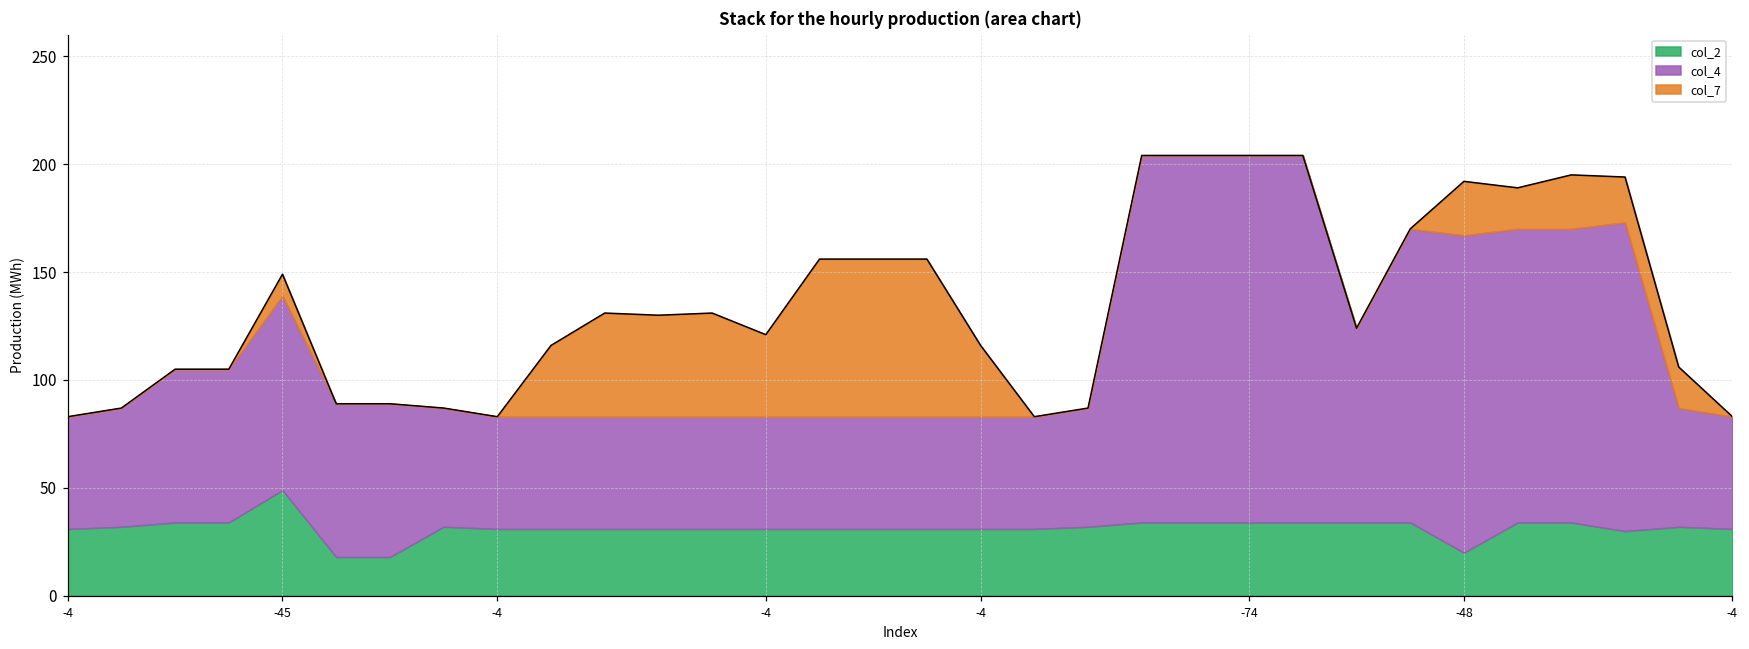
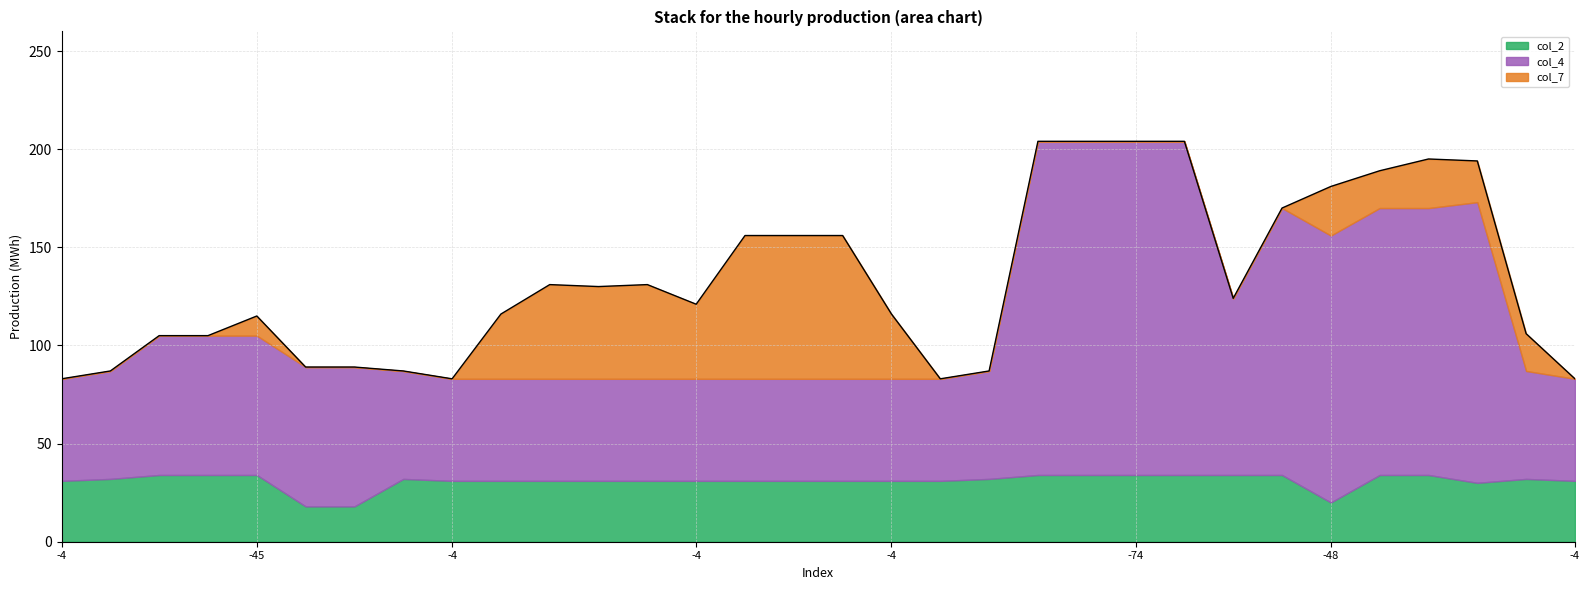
col_2, -45: 49 -> 34
col_4, -45: 90 -> 71
col_4, -48: 147 -> 136
